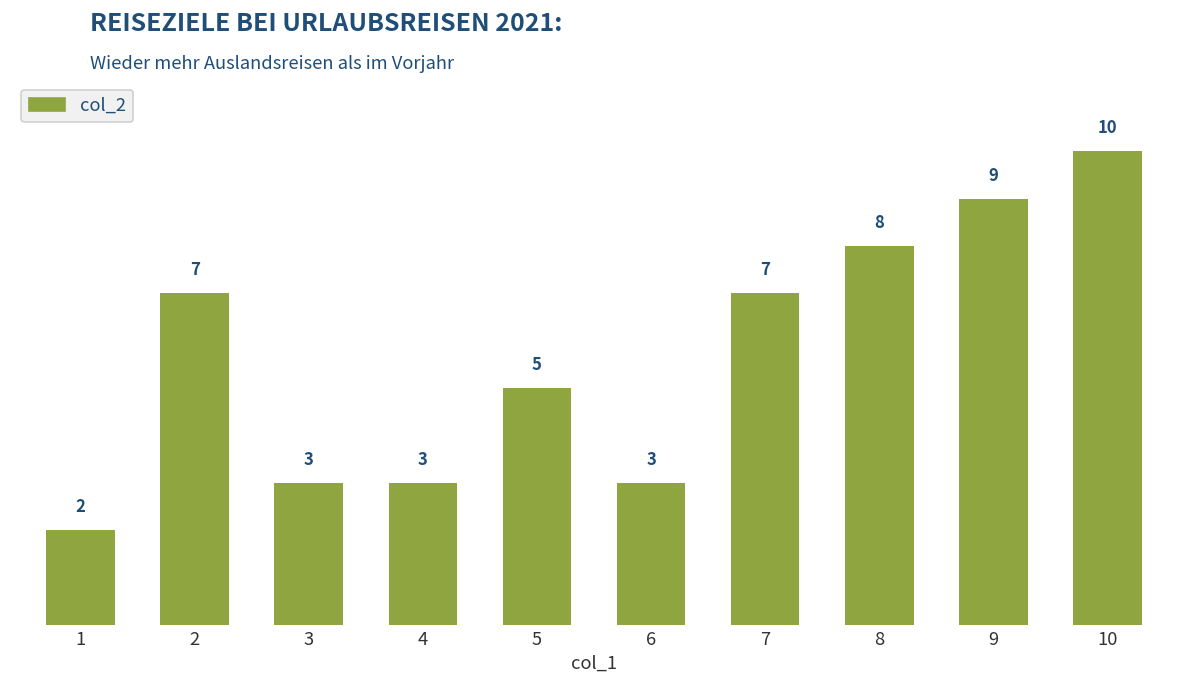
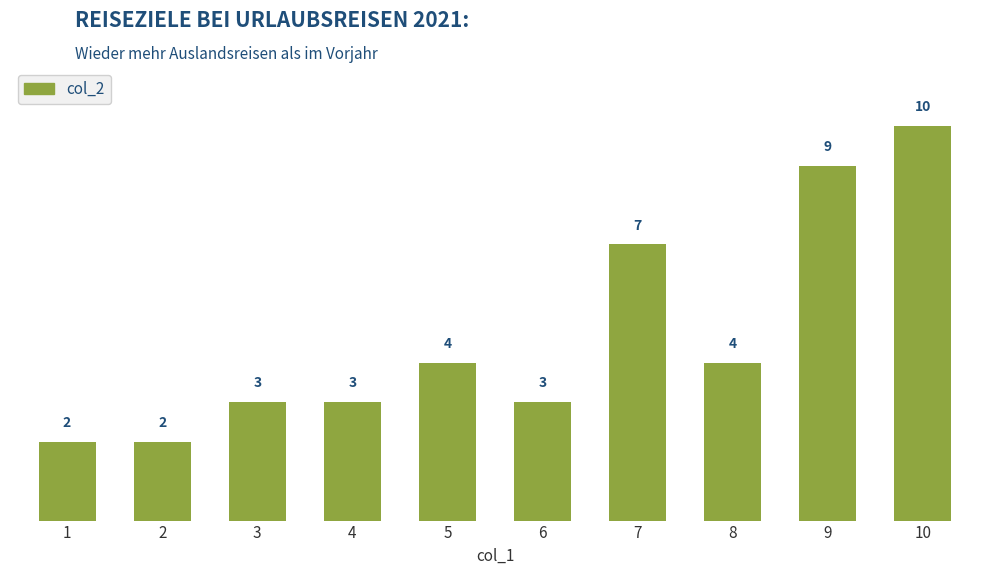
2: 7 -> 2
5: 5 -> 4
8: 8 -> 4
